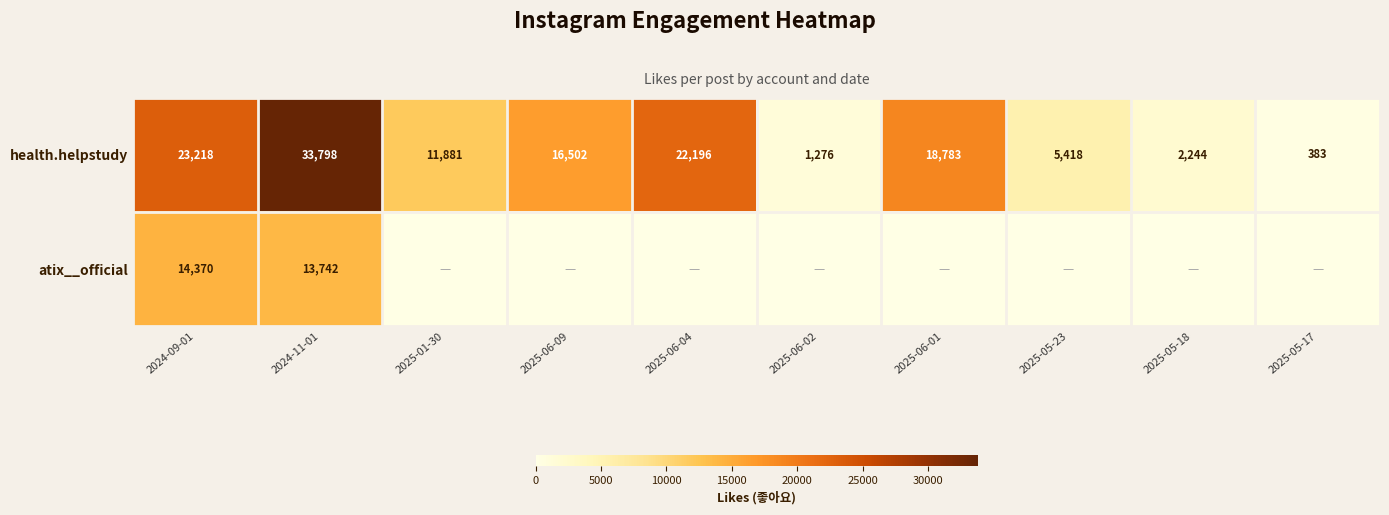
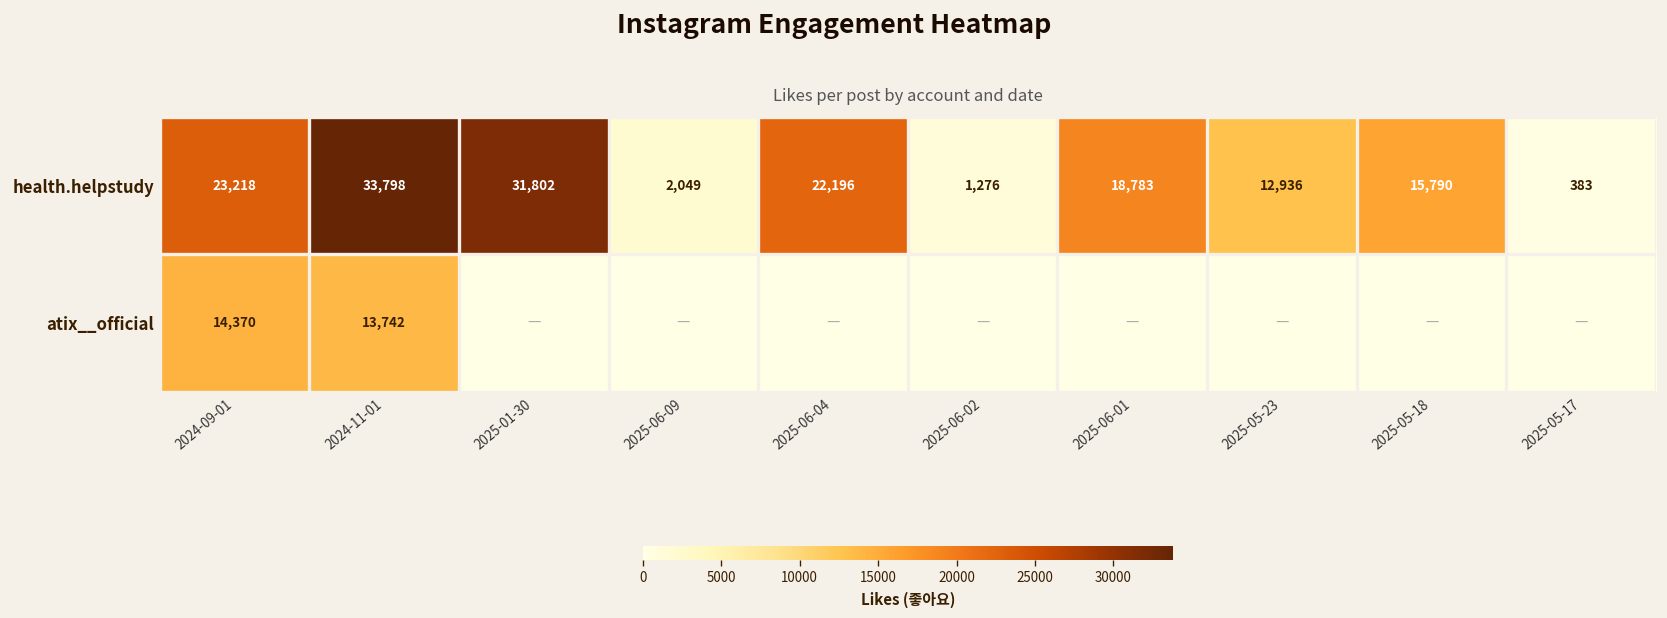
health.helpstudy, 2025-01-30: 11,881 -> 31,802
health.helpstudy, 2025-06-09: 16,502 -> 2,049
health.helpstudy, 2025-05-23: 5,418 -> 12,936
health.helpstudy, 2025-05-18: 2,244 -> 15,790
